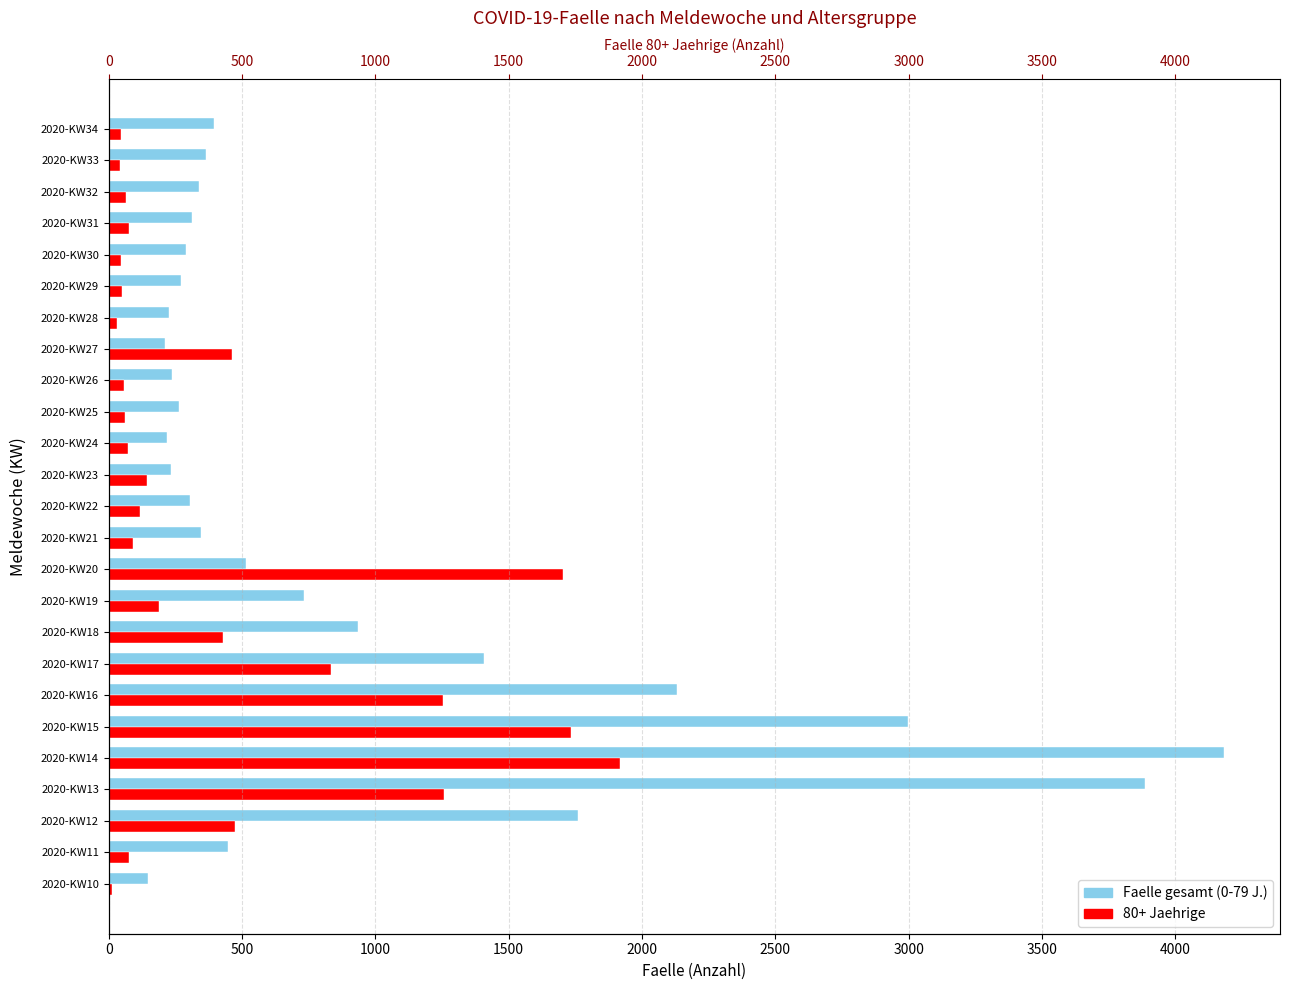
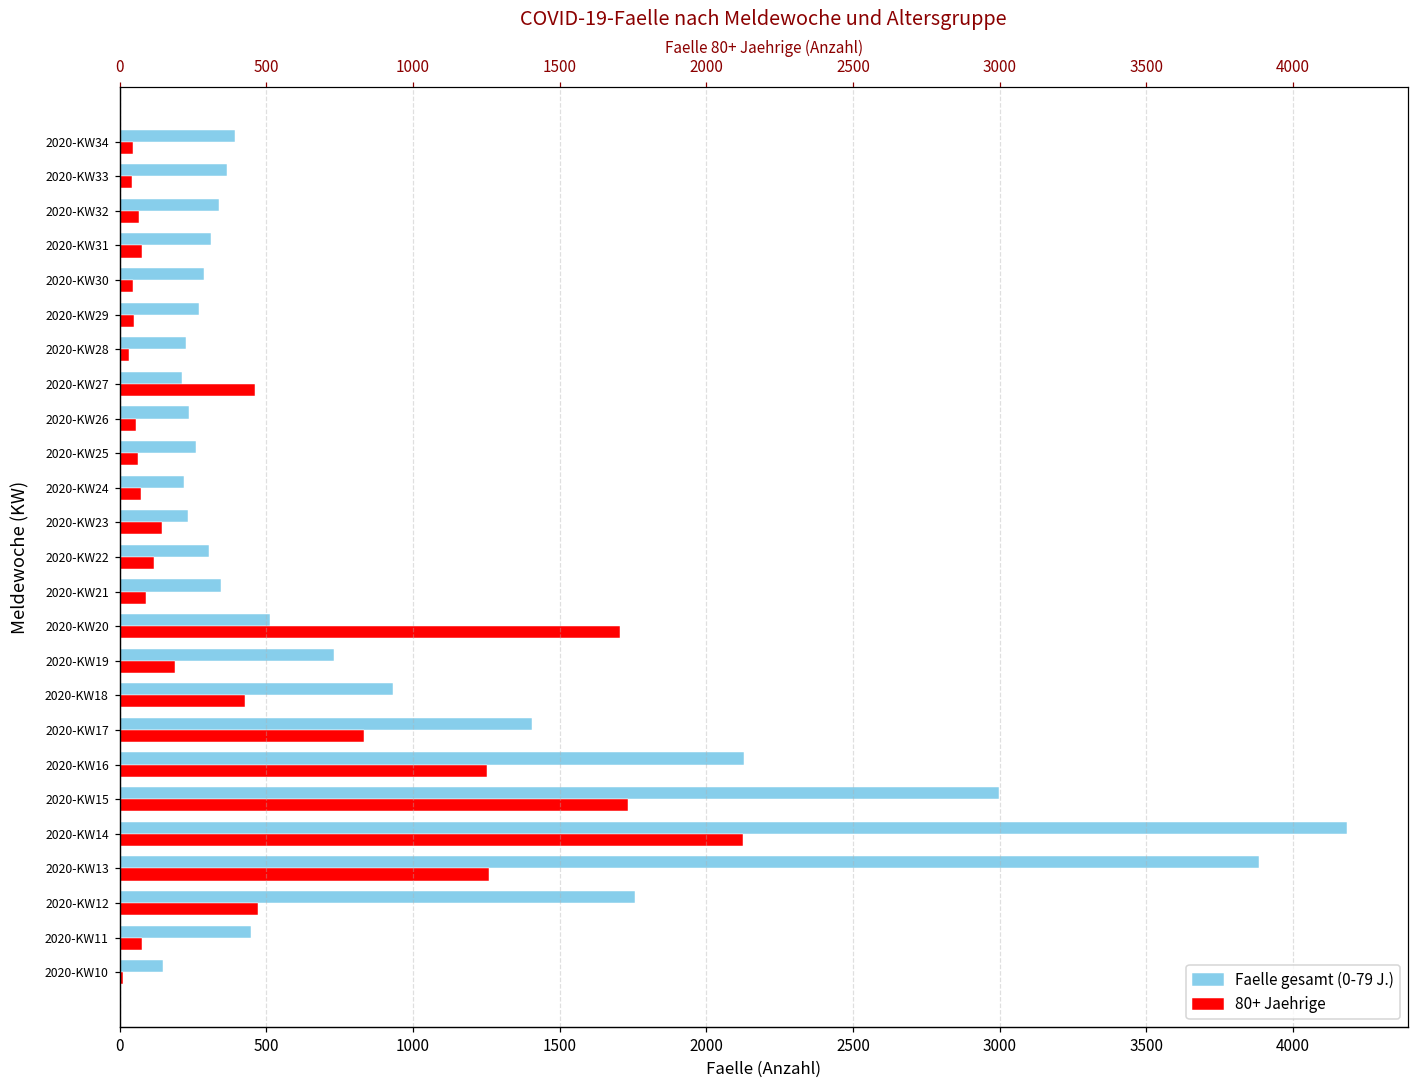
80+ Jaehrige, 2020-KW14: 1920 -> 2130
